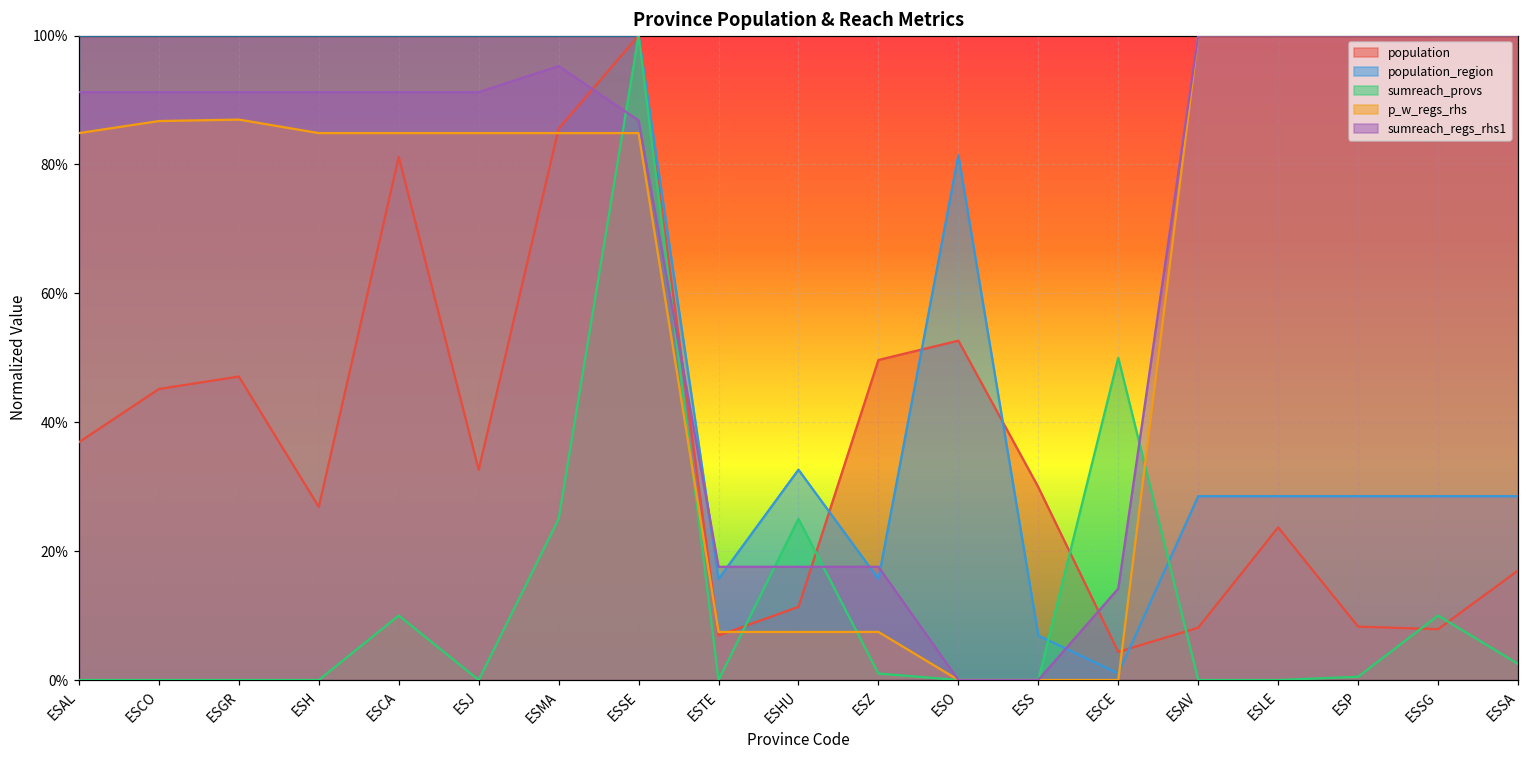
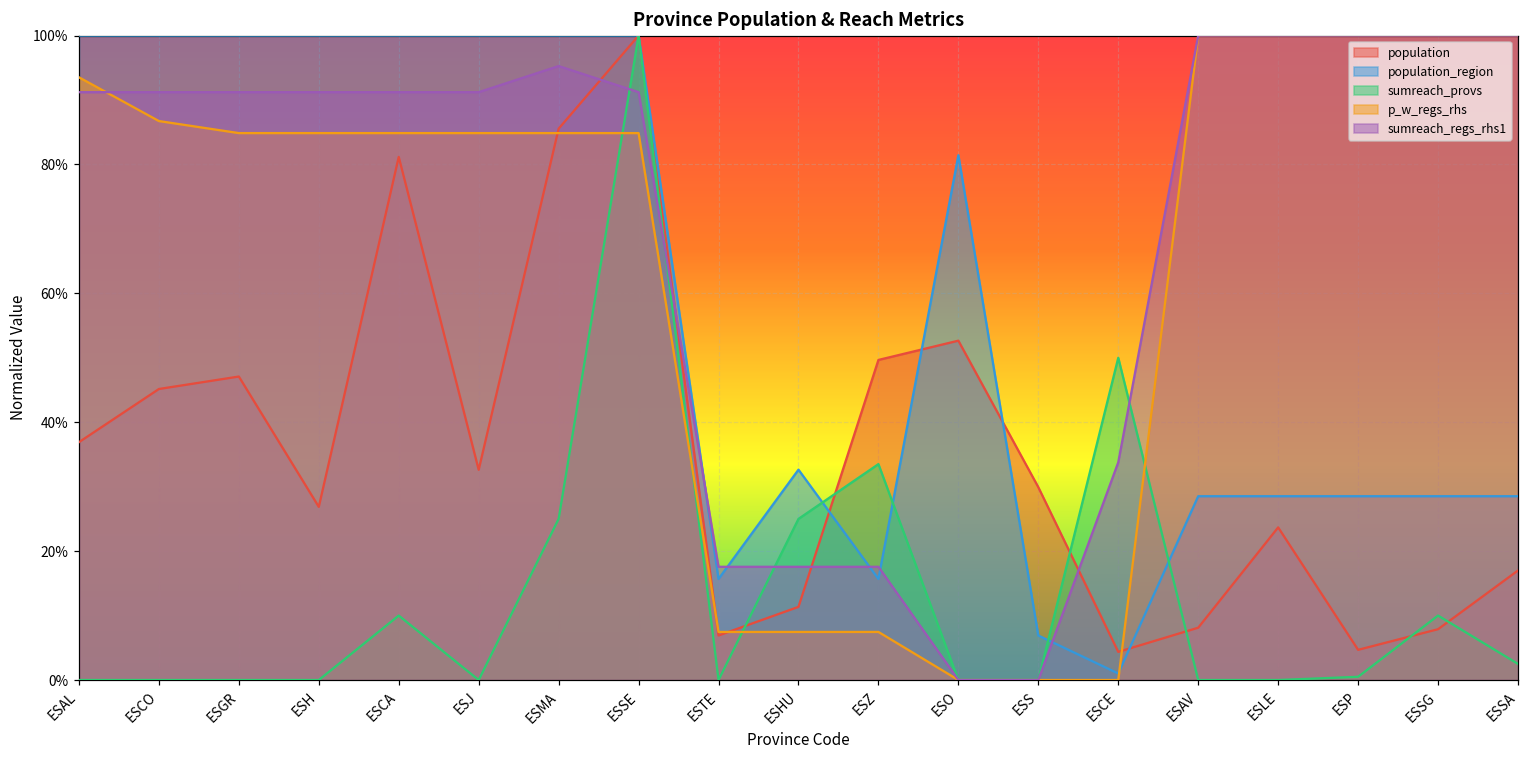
p_w_regs_rhs, ESAL: 85% -> 94%
p_w_regs_rhs, ESGR: 87% -> 85%
sumreach_regs_rhs1, ESSE: 87% -> 91%
sumreach_provs, ESZ: 1% -> 34%
sumreach_regs_rhs1, ESCE: 14% -> 34%
population, ESP: 8% -> 5%
